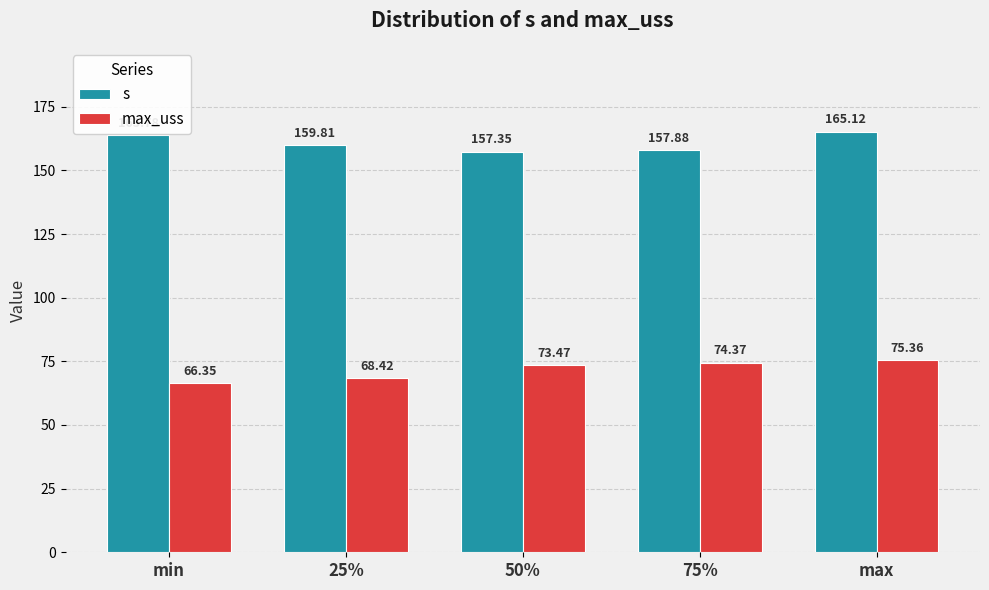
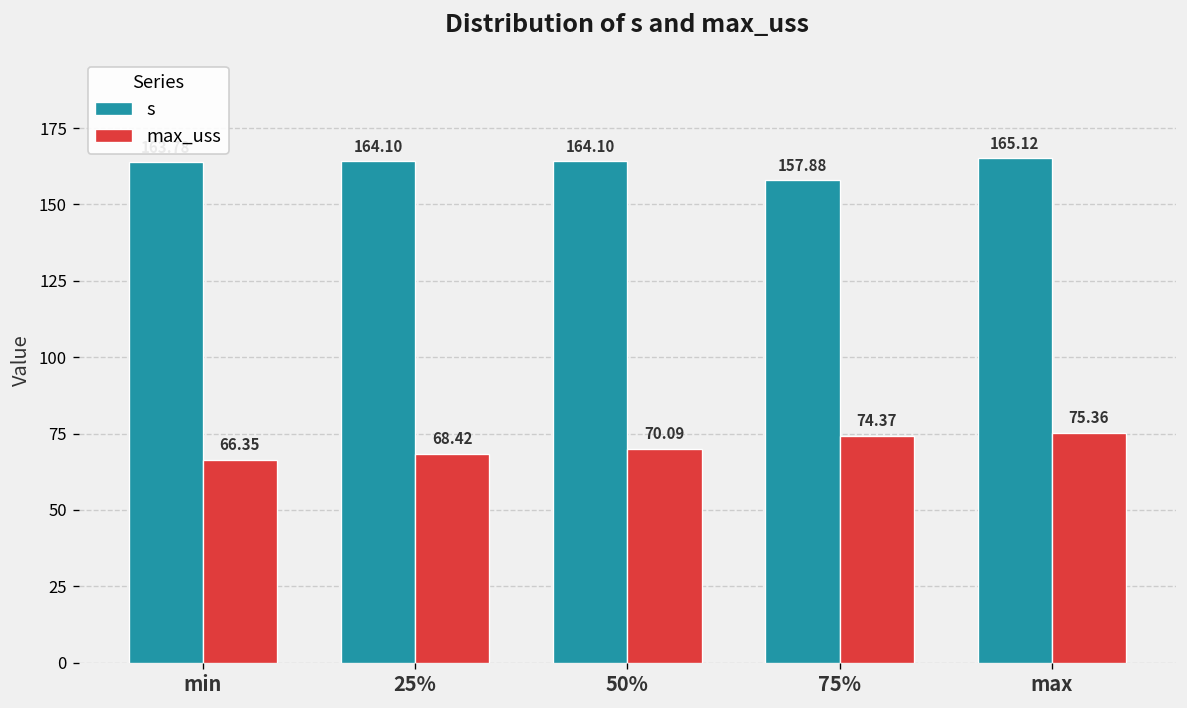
s, 25%: 159.81 -> 164.10
s, 50%: 157.35 -> 164.10
max_uss, 50%: 73.47 -> 70.09
